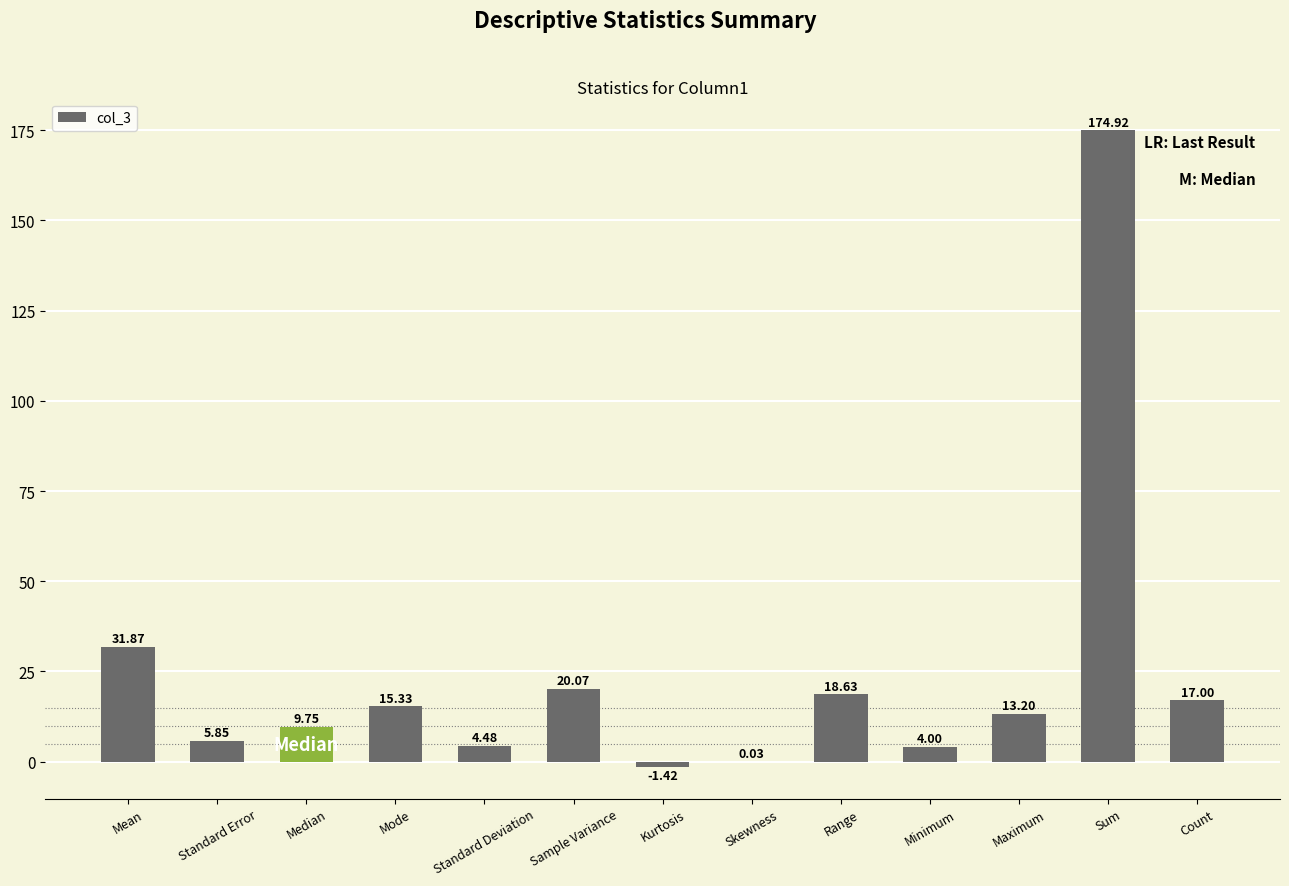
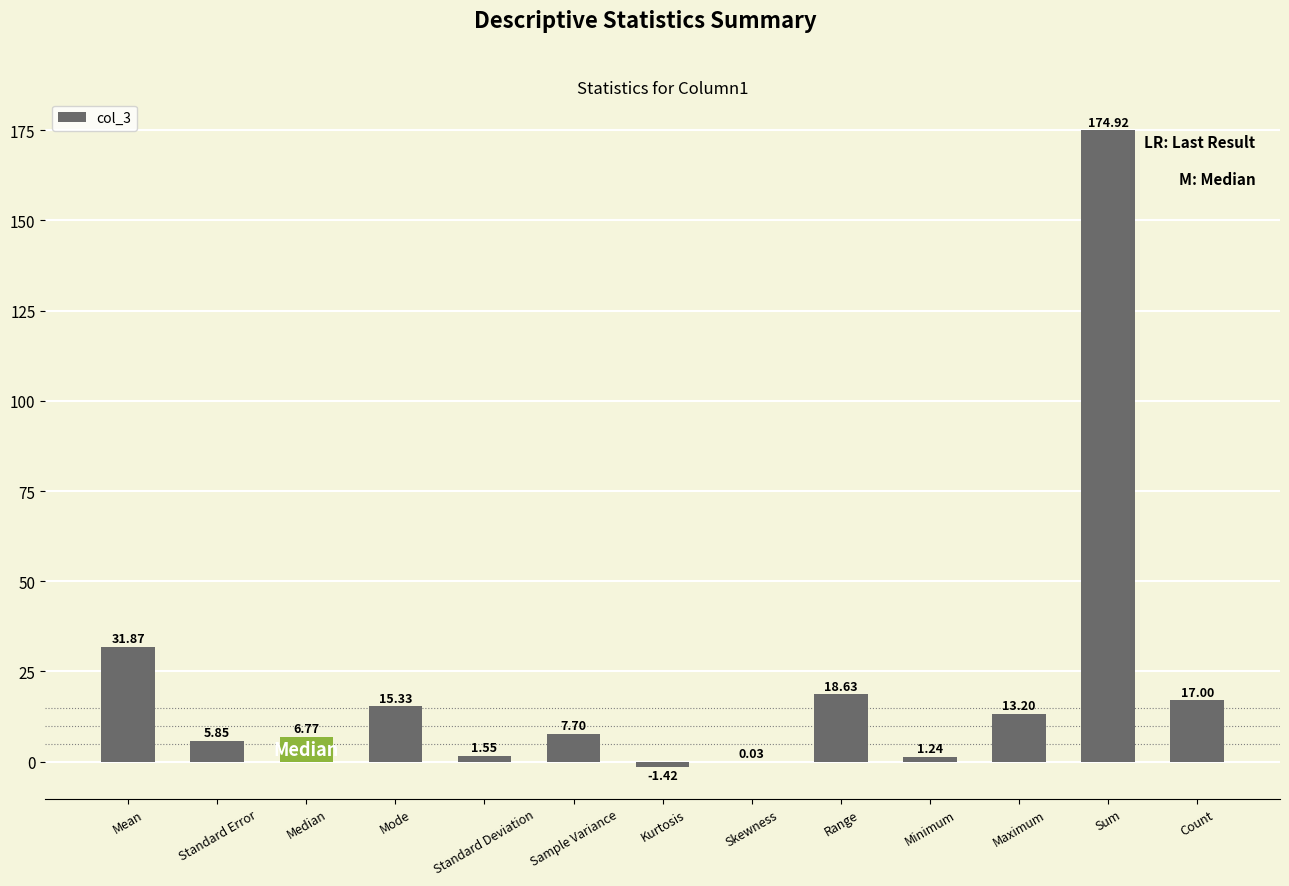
Median: 9.75 -> 6.77
Standard Deviation: 4.48 -> 1.55
Sample Variance: 20.07 -> 7.70
Minimum: 4.00 -> 1.24
